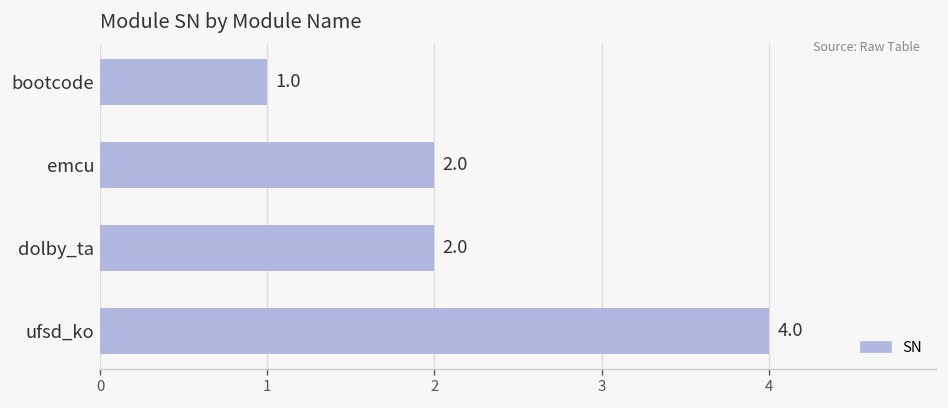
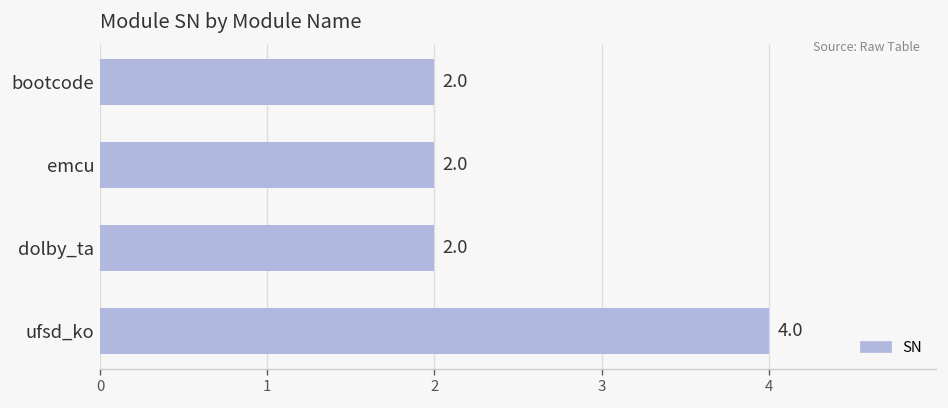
bootcode: 1.0 -> 2.0
